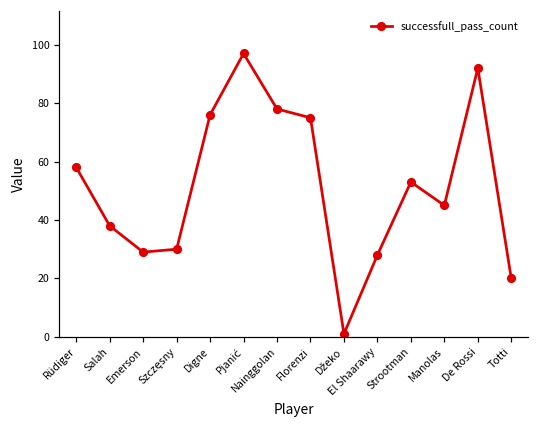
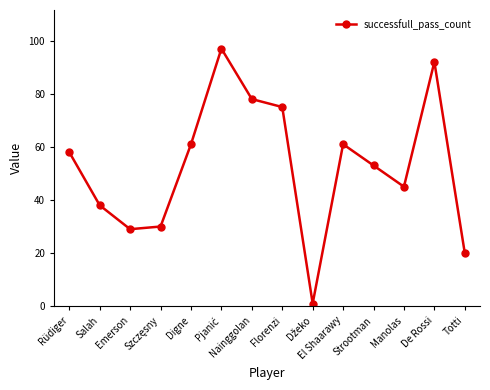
Digne: 76 -> 61
El Shaarawy: 28 -> 61
